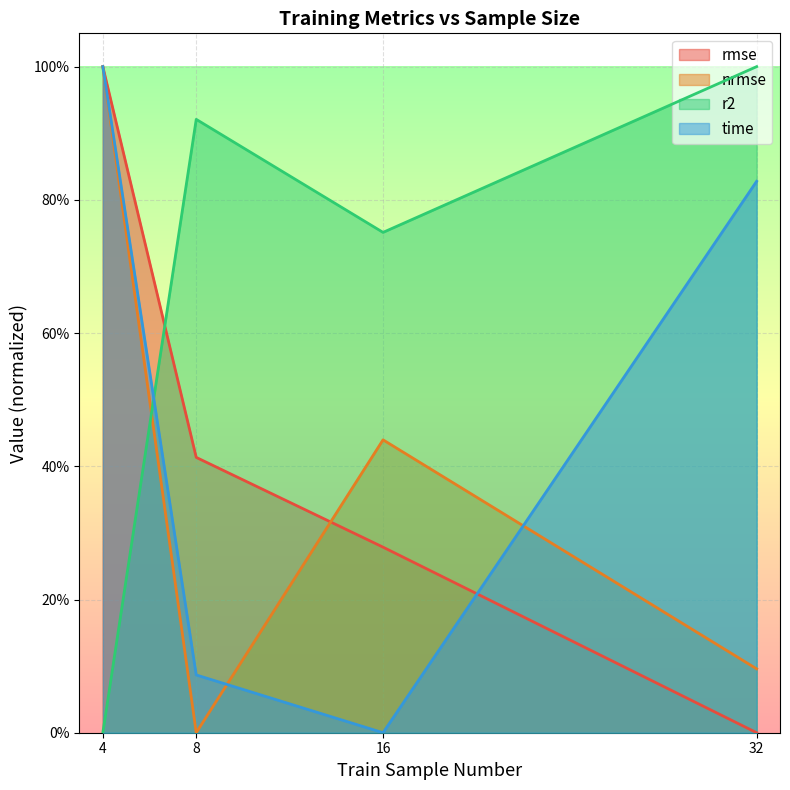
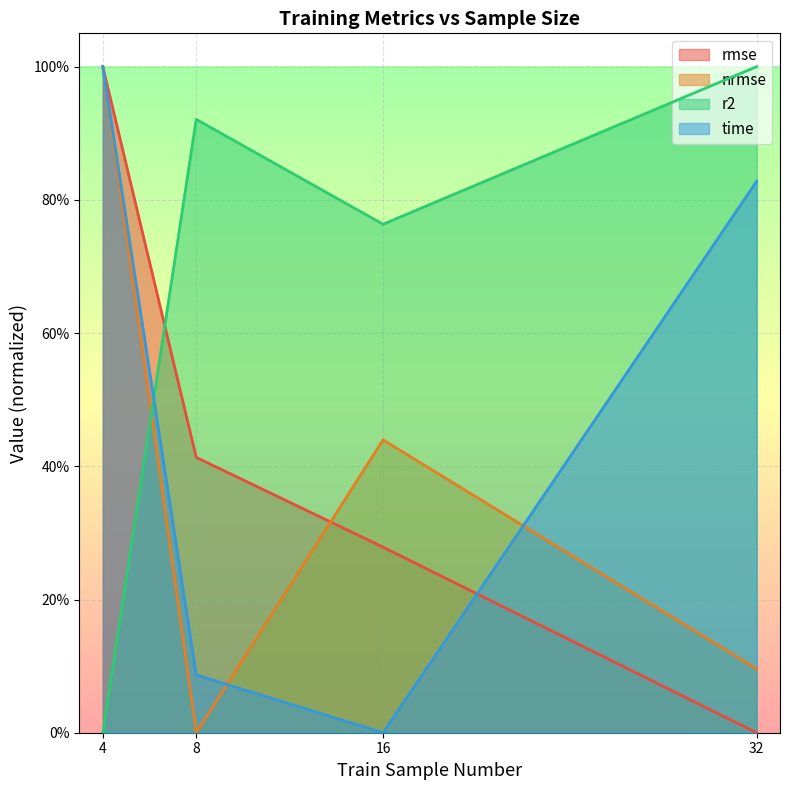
r2, 16: 75% -> 76%
